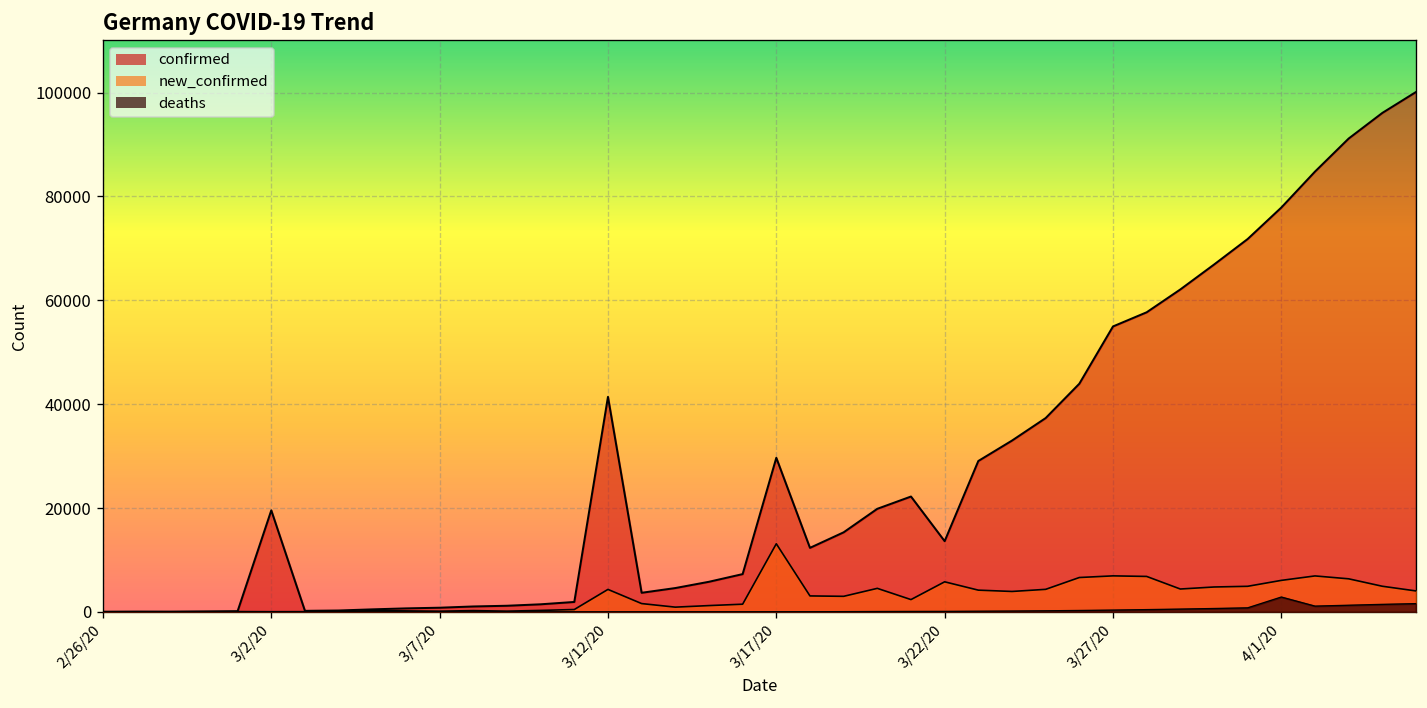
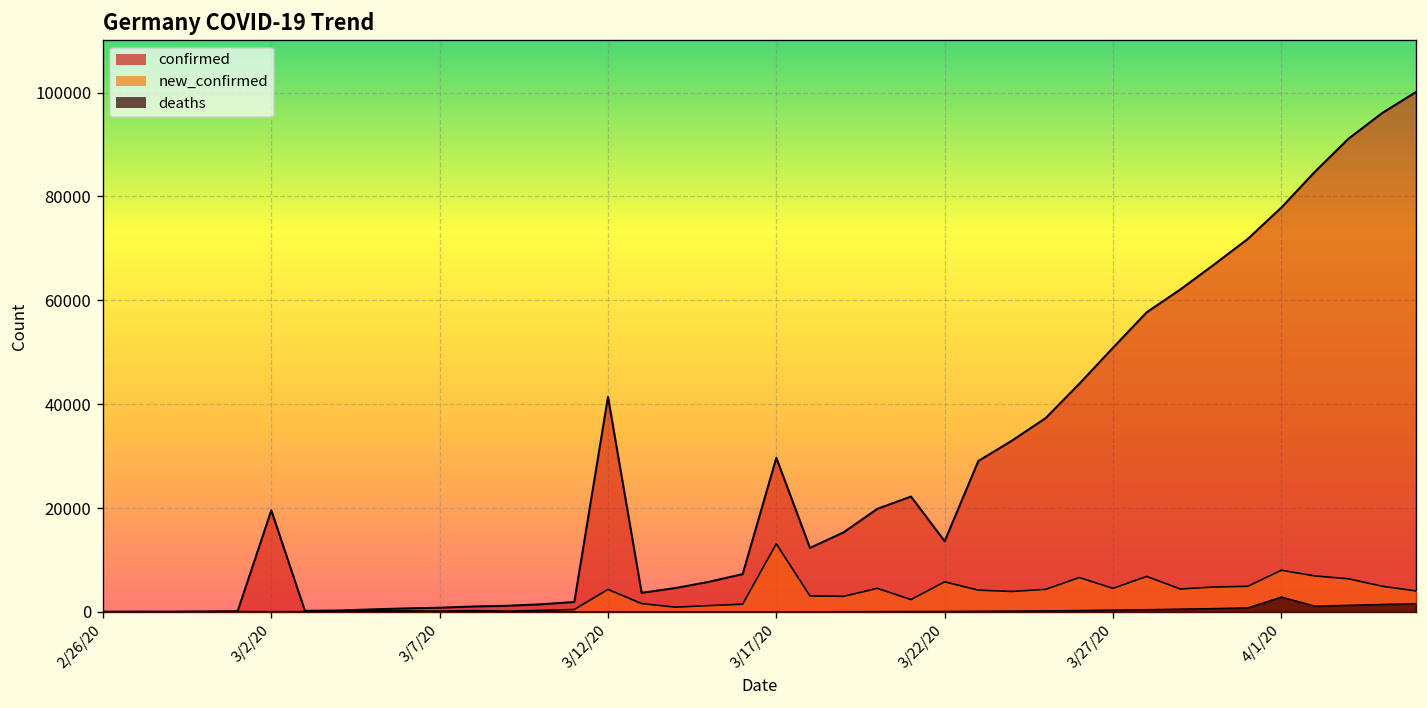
confirmed, 3/27/20: 55000 -> 51000
new_confirmed, 3/27/20: 7000 -> 5000
new_confirmed, 4/1/20: 6000 -> 8000
